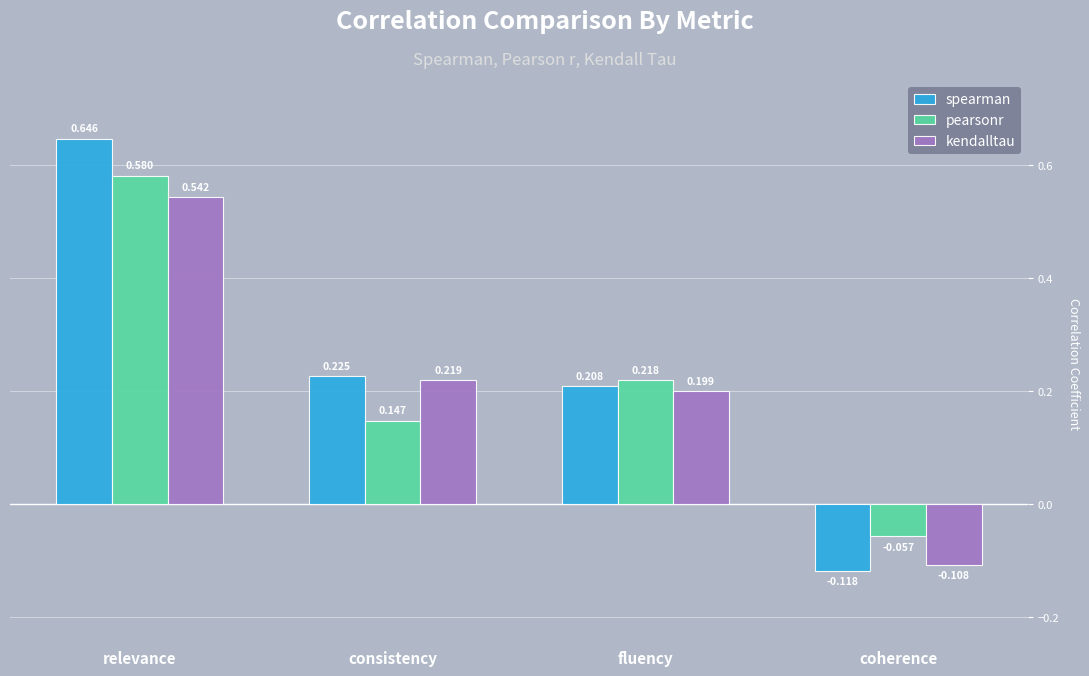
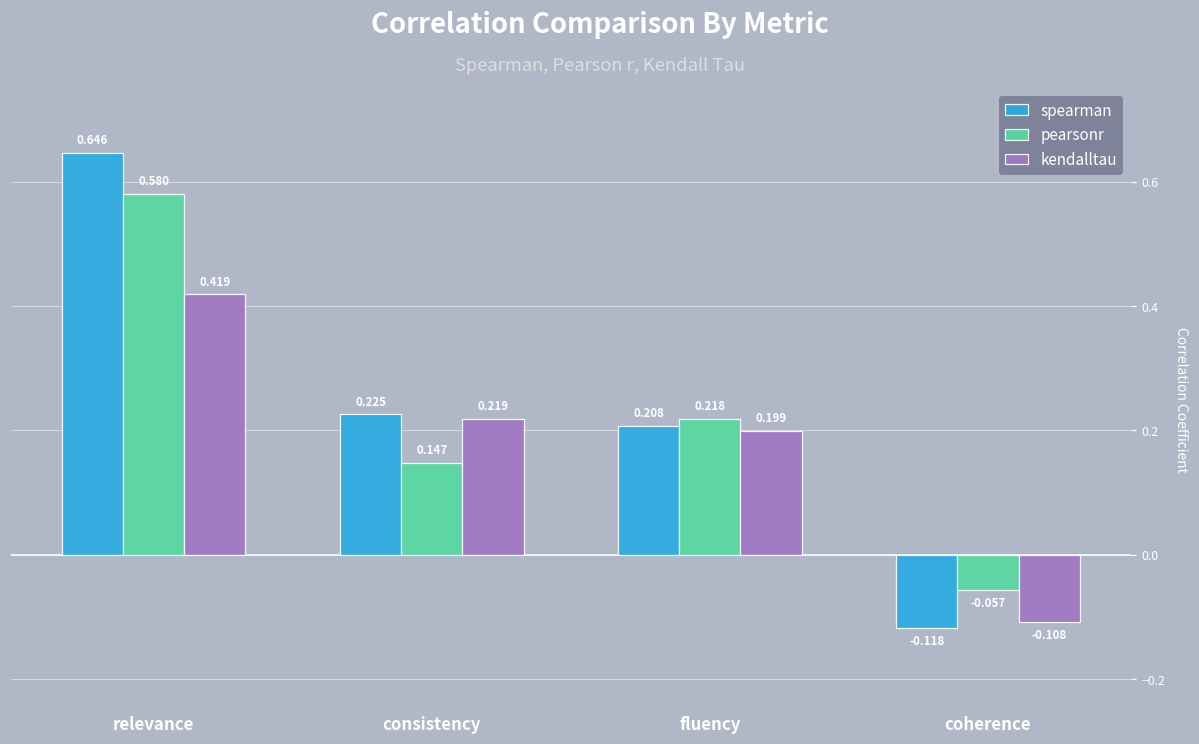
kendalltau, relevance: 0.542 -> 0.419
